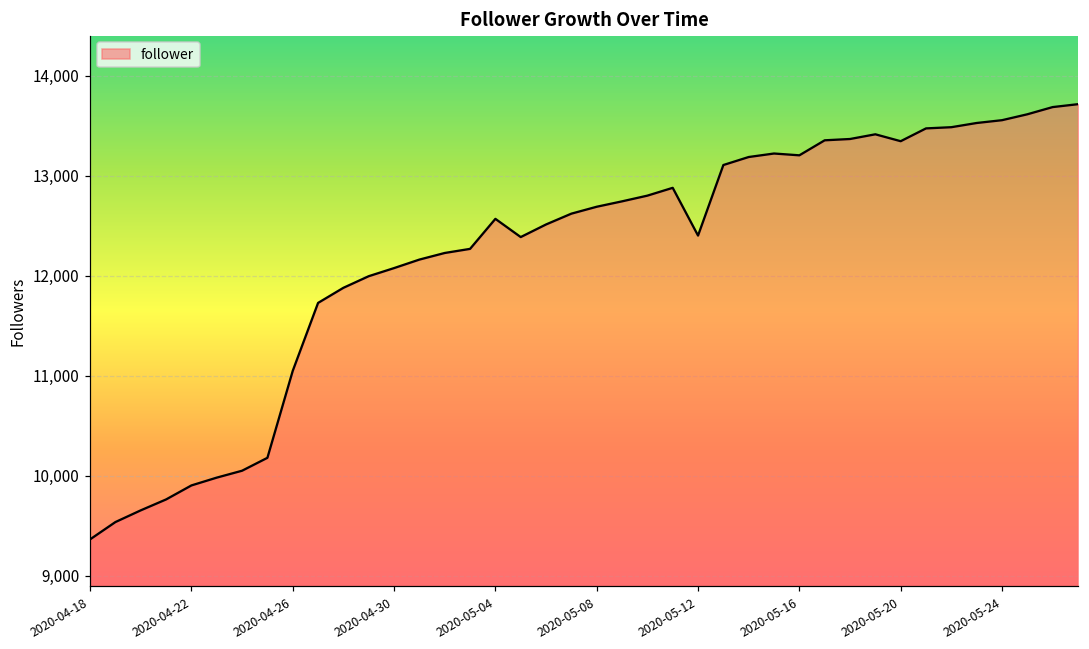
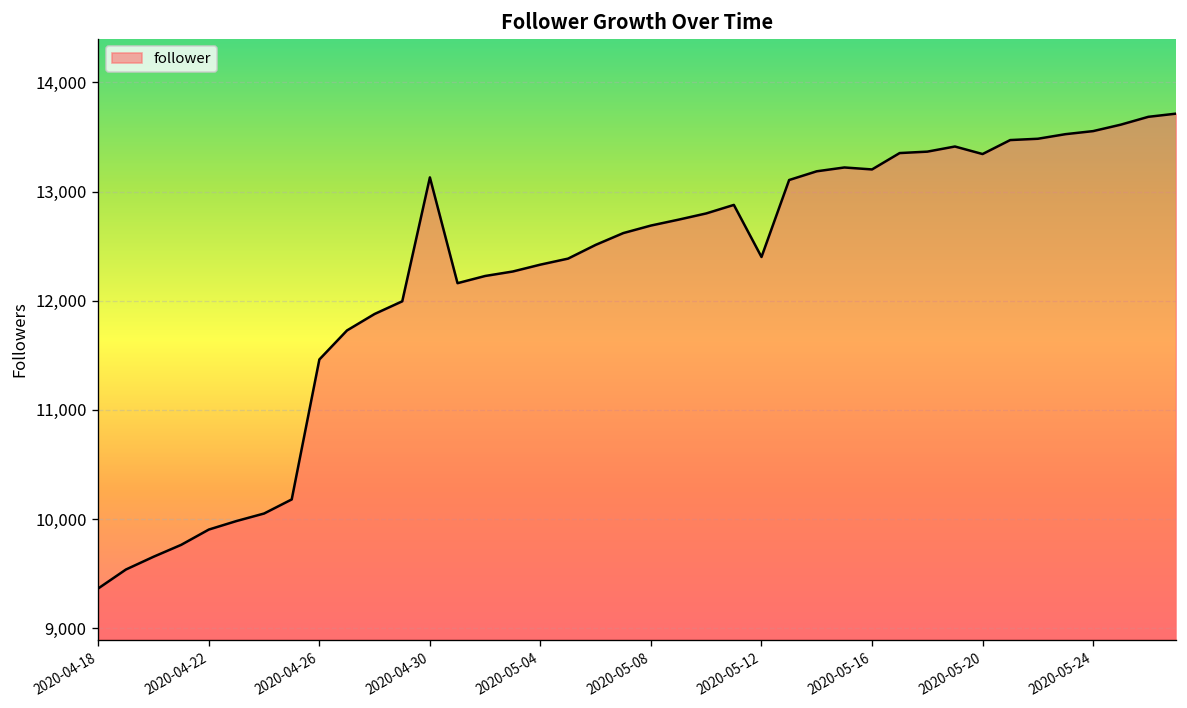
2020-04-26: 11,000 -> 11,500
2020-04-30: 12,100 -> 13,100
2020-05-04: 12,600 -> 12,300
